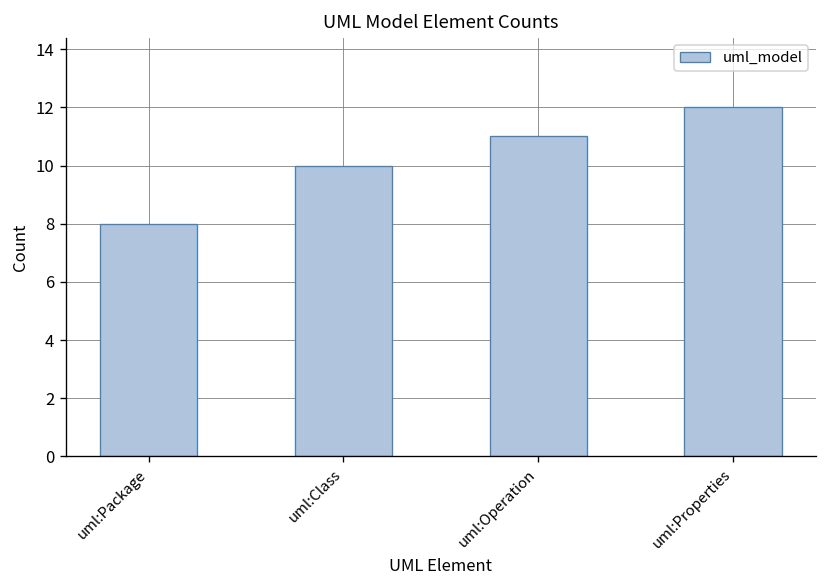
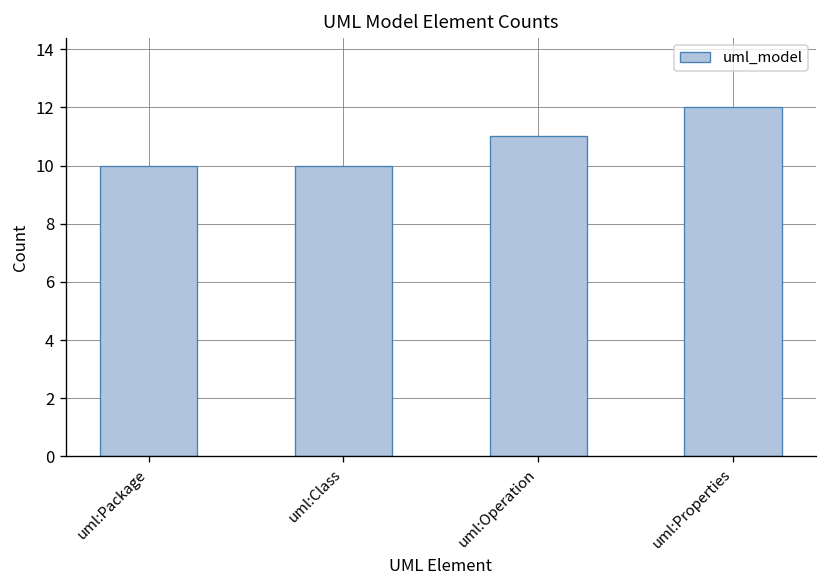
uml:Package: 8 -> 10
